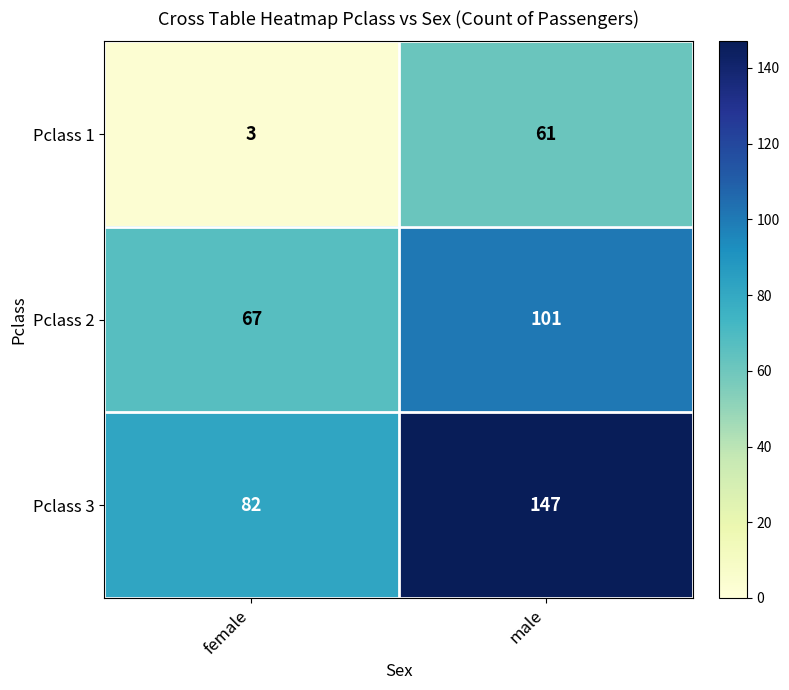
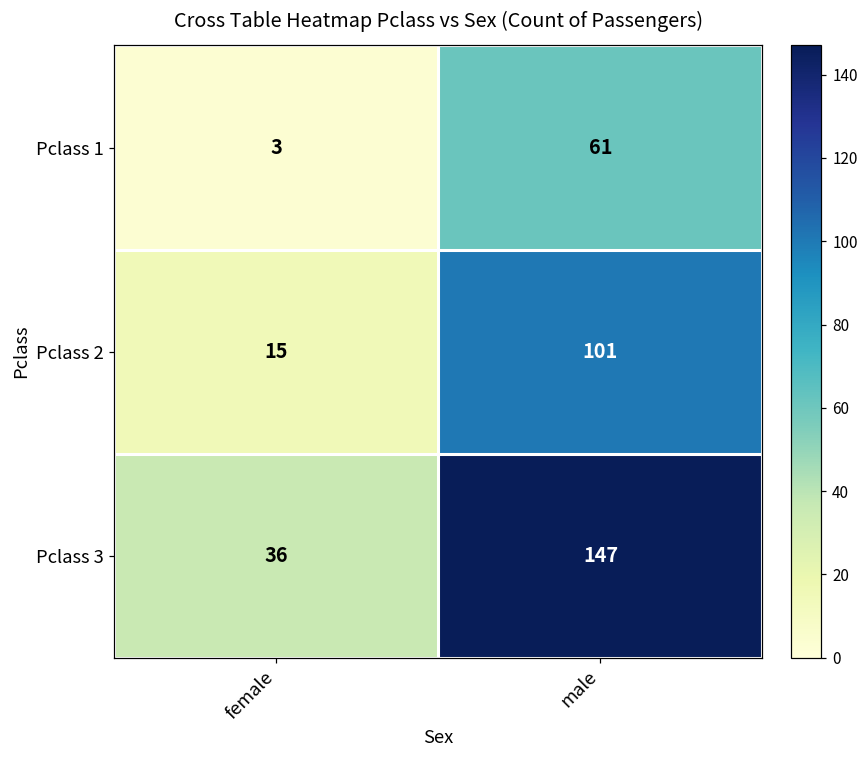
Pclass 2, female: 67 -> 15
Pclass 3, female: 82 -> 36
